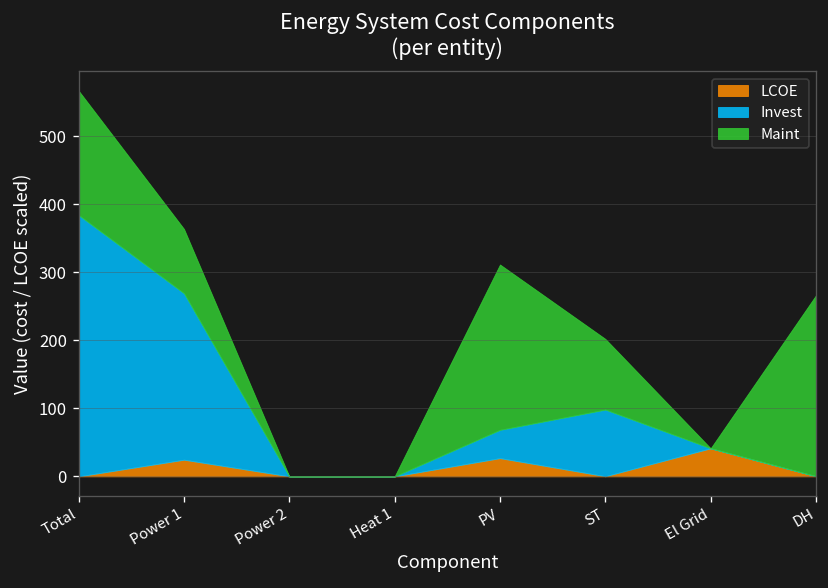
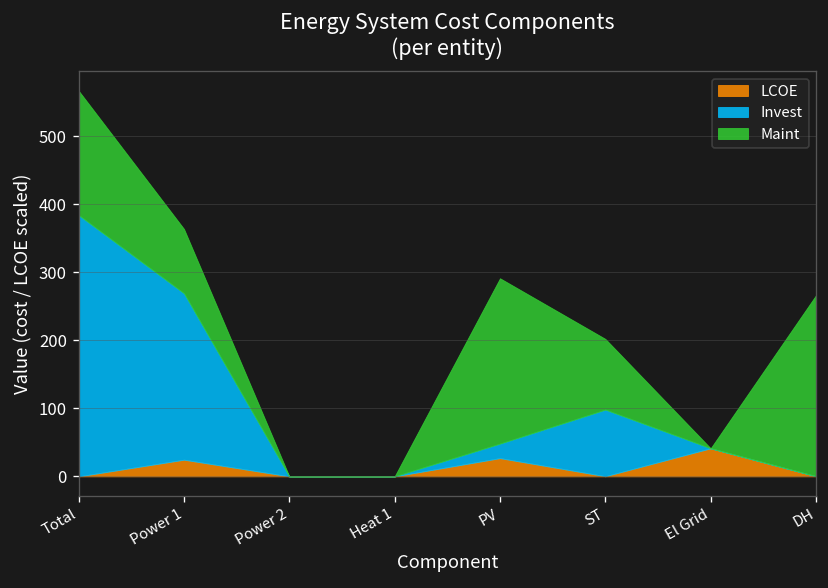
Invest, PV: 40 -> 20
